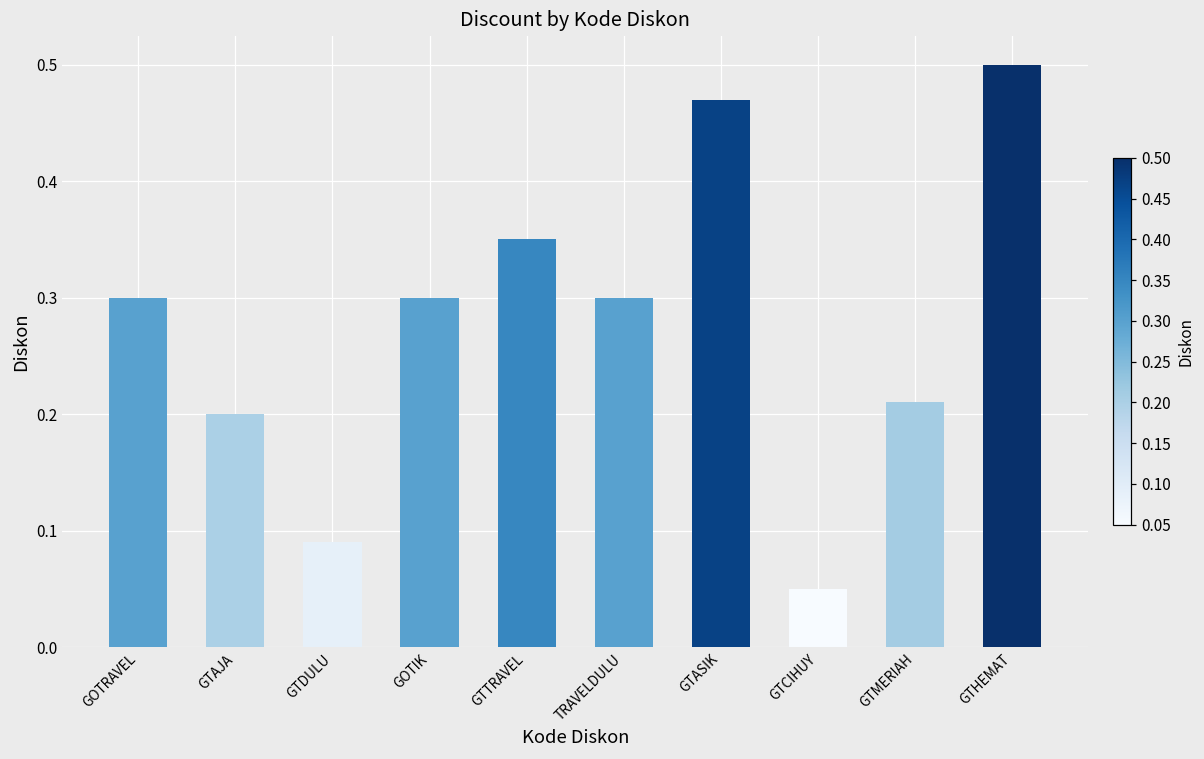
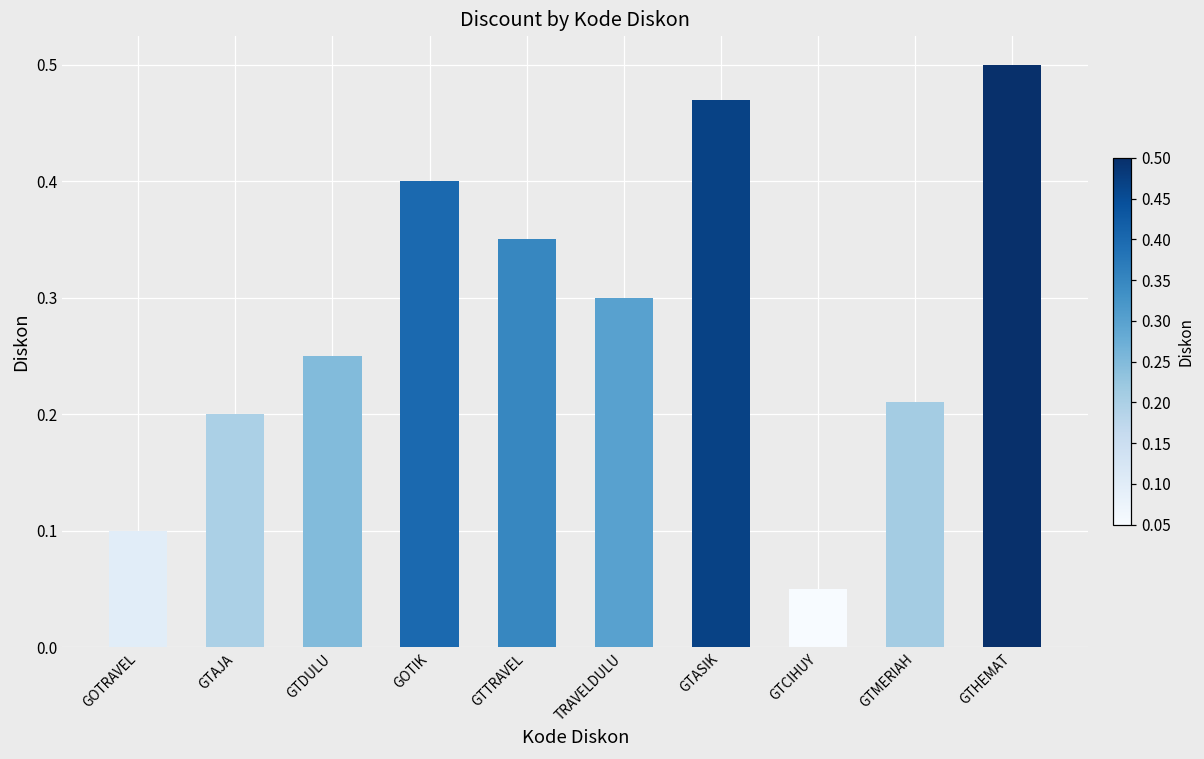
GOTRAVEL: 0.3 -> 0.1
GTDULU: 0.09 -> 0.25
GOTIK: 0.3 -> 0.4
